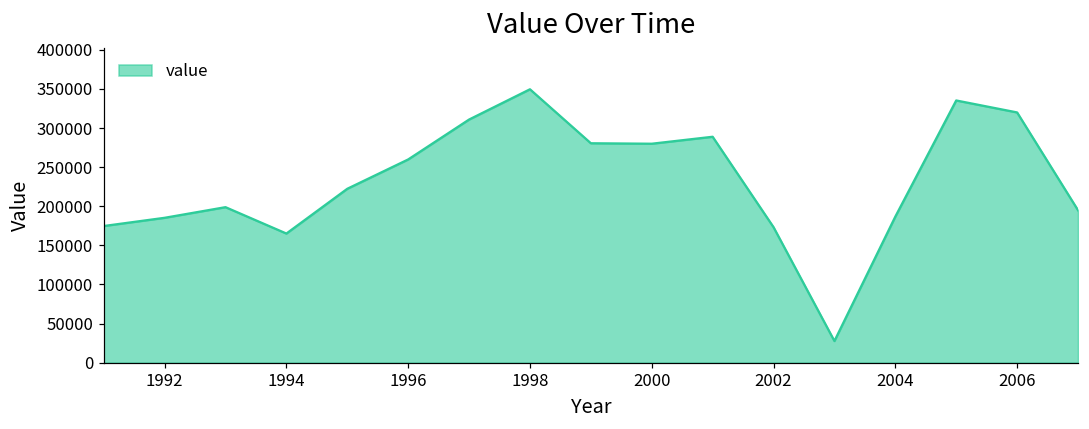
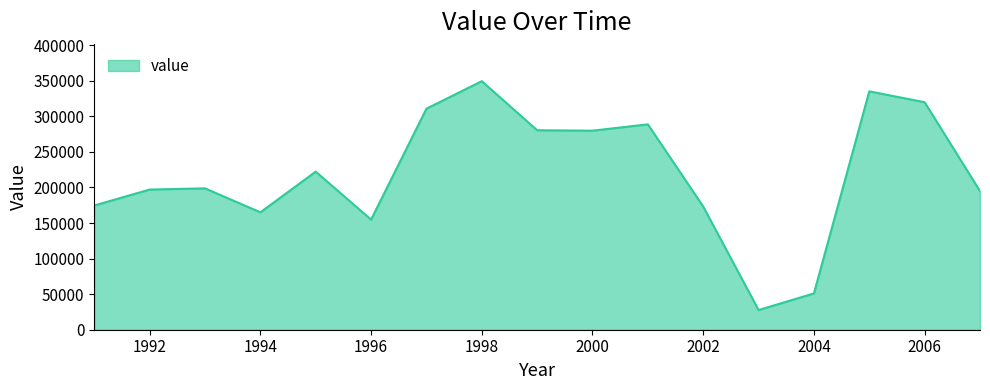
1992: 190000 -> 200000
1996: 260000 -> 150000
2004: 190000 -> 50000
